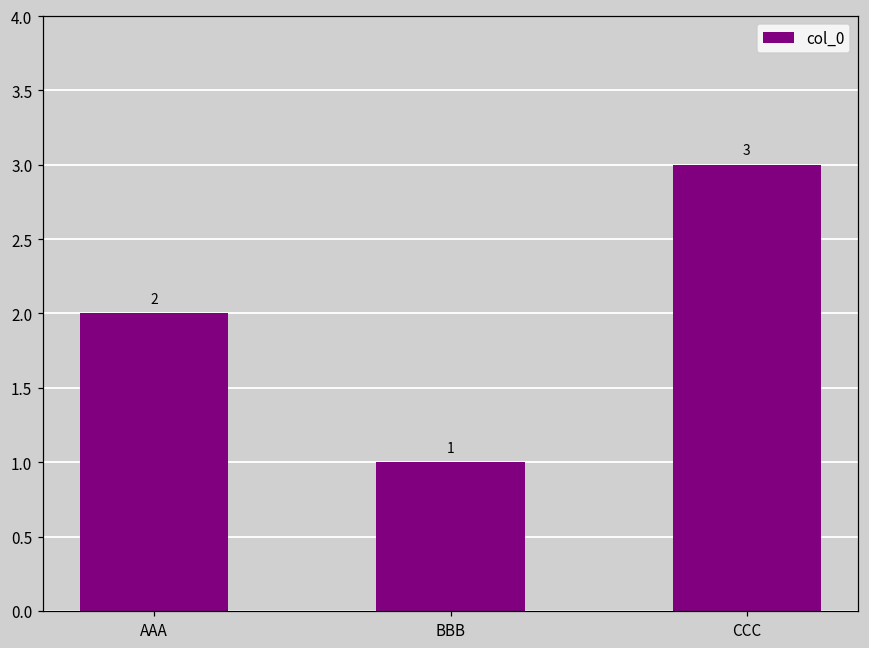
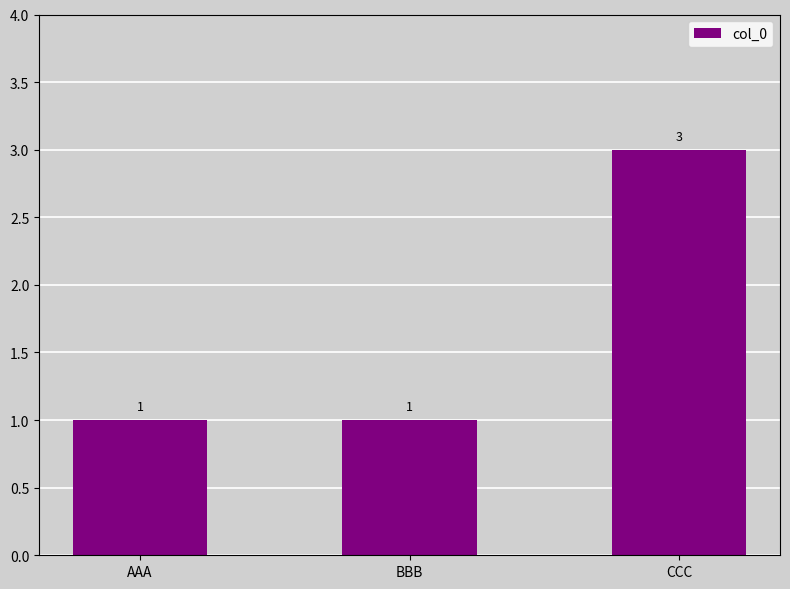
AAA: 2 -> 1
